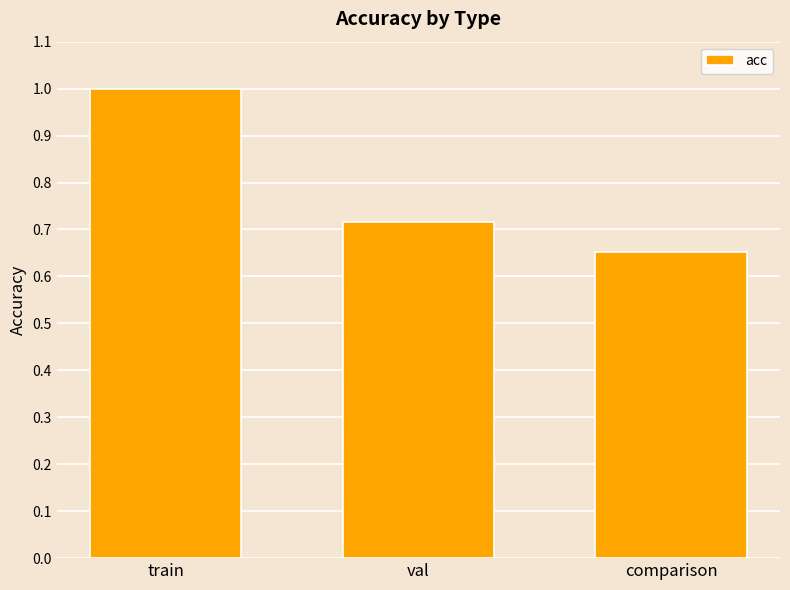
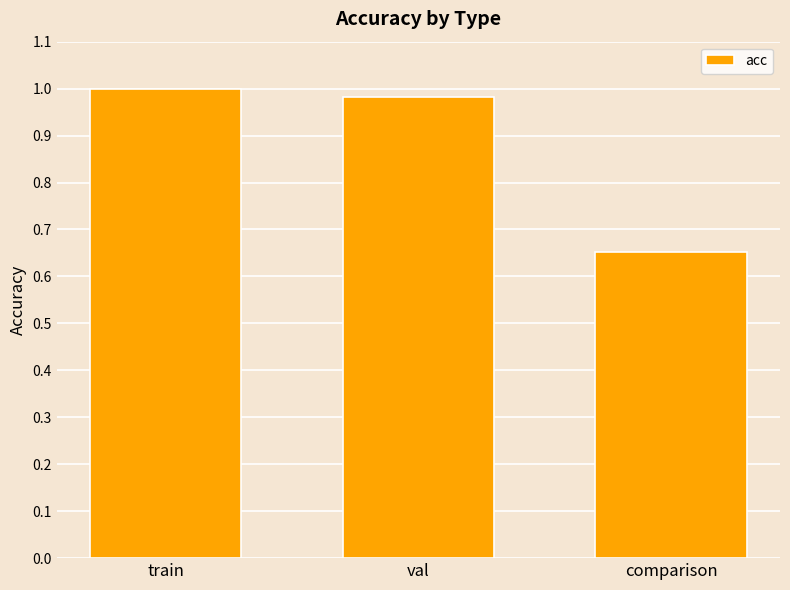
val: 0.72 -> 0.98
